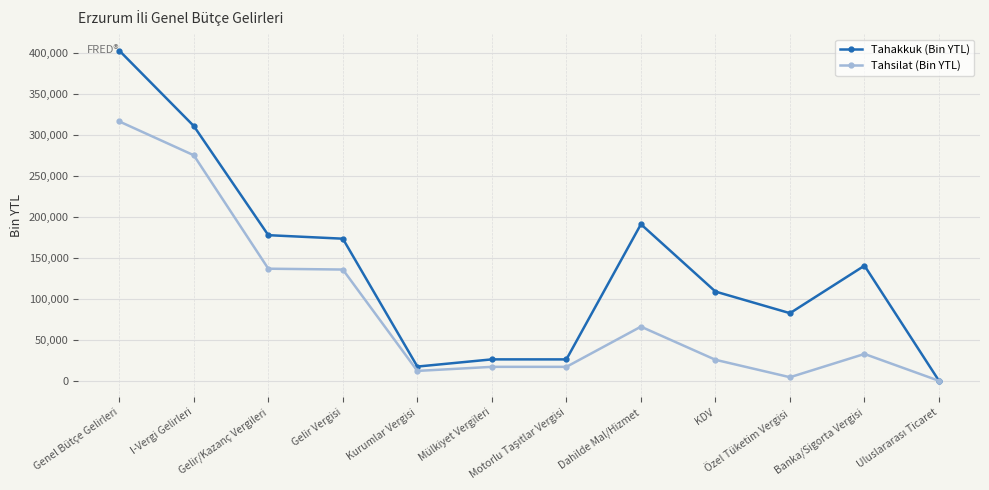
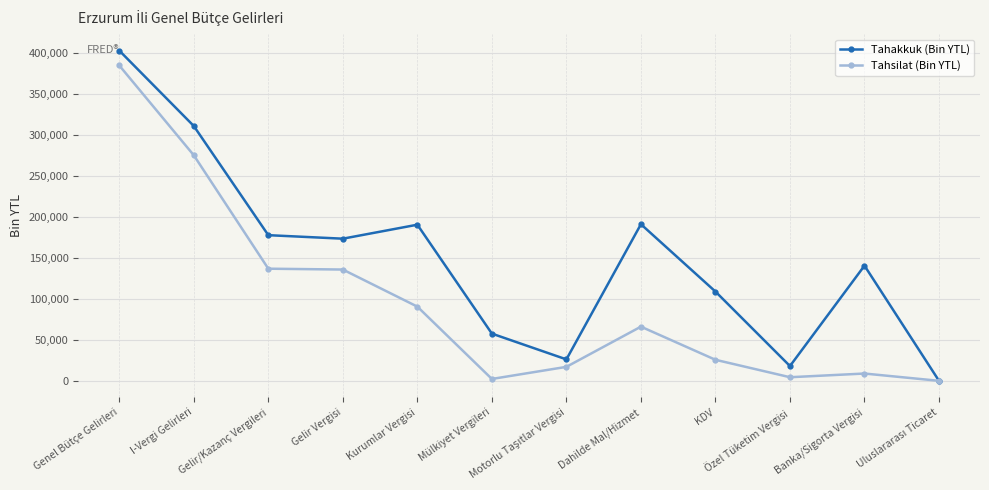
Tahsilat (Bin YTL), Genel Bütçe Gelirleri: 320,000 -> 380,000
Tahakkuk (Bin YTL), Kurumlar Vergisi: 20,000 -> 190,000
Tahsilat (Bin YTL), Kurumlar Vergisi: 10,000 -> 90,000
Tahakkuk (Bin YTL), Mülkiyet Vergileri: 30,000 -> 60,000
Tahsilat (Bin YTL), Mülkiyet Vergileri: 20,000 -> 0
Tahakkuk (Bin YTL), Özel Tüketim Vergisi: 80,000 -> 20,000
Tahsilat (Bin YTL), Banka/Sigorta Vergisi: 30,000 -> 10,000
